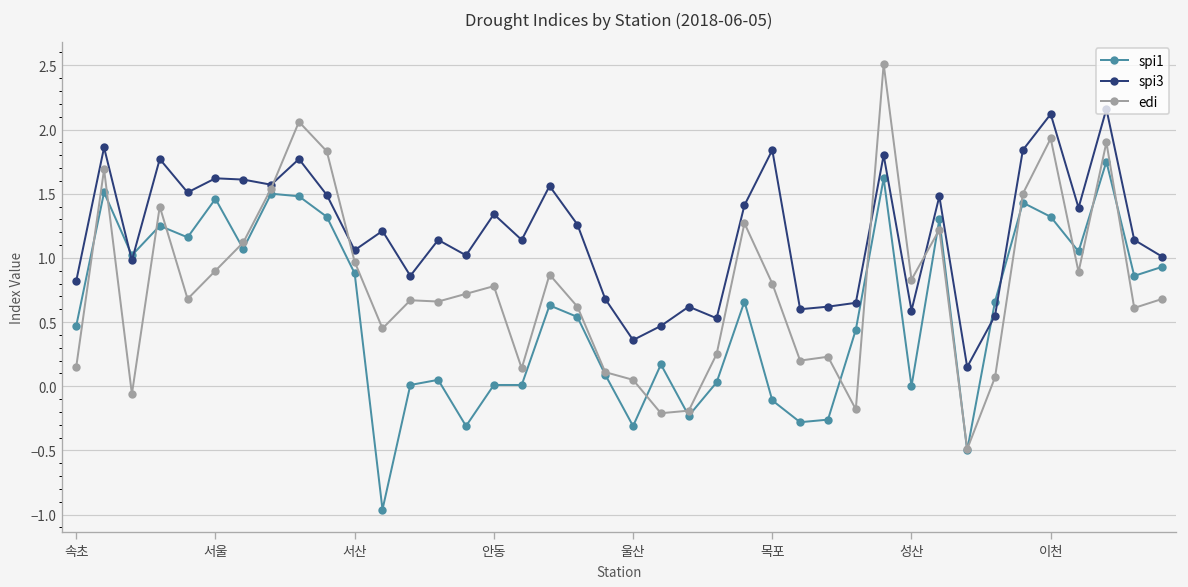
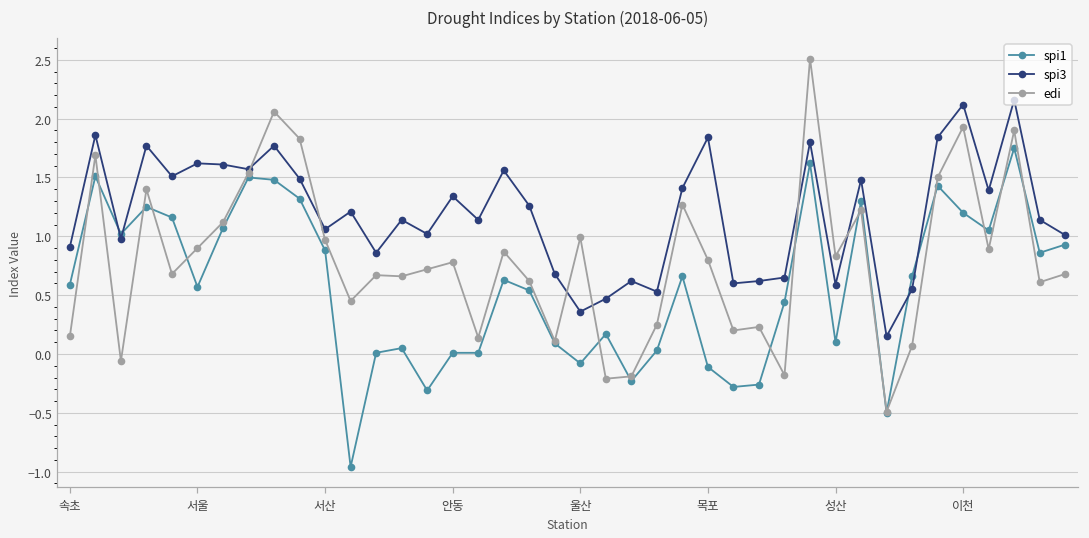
spi1, 속초: 0.47 -> 0.59
spi3, 속초: 0.82 -> 0.91
spi1, 서울: 1.46 -> 0.57
spi1, 울산: -0.31 -> -0.08
edi, 울산: 0.05 -> 0.99
spi1, 성산: 0.0 -> 0.1
spi1, 이천: 1.32 -> 1.20
